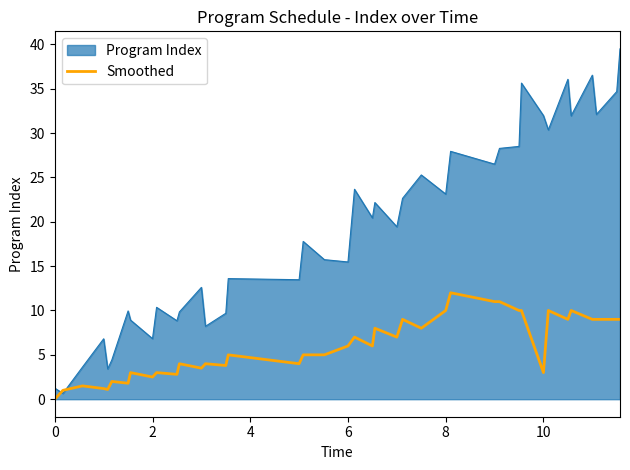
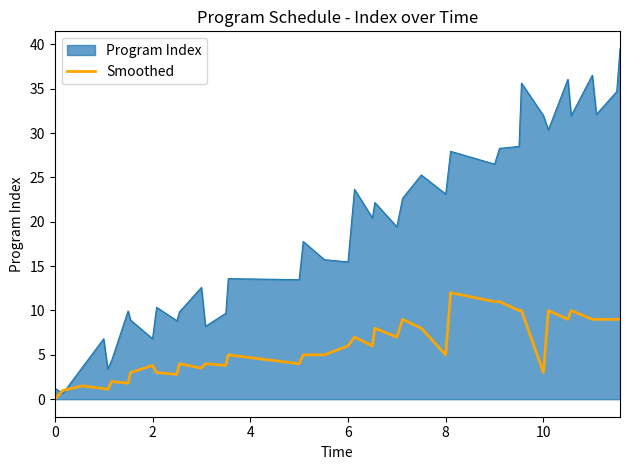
Smoothed, 2: 3 -> 4
Smoothed, 8: 10 -> 5
